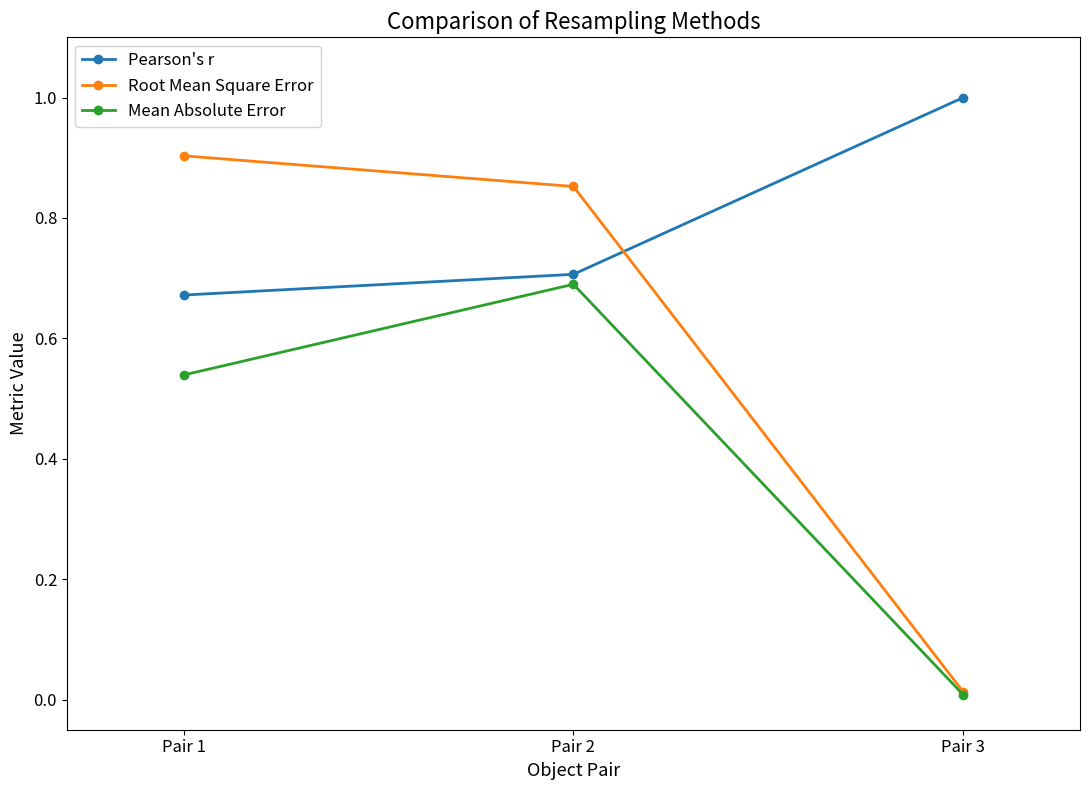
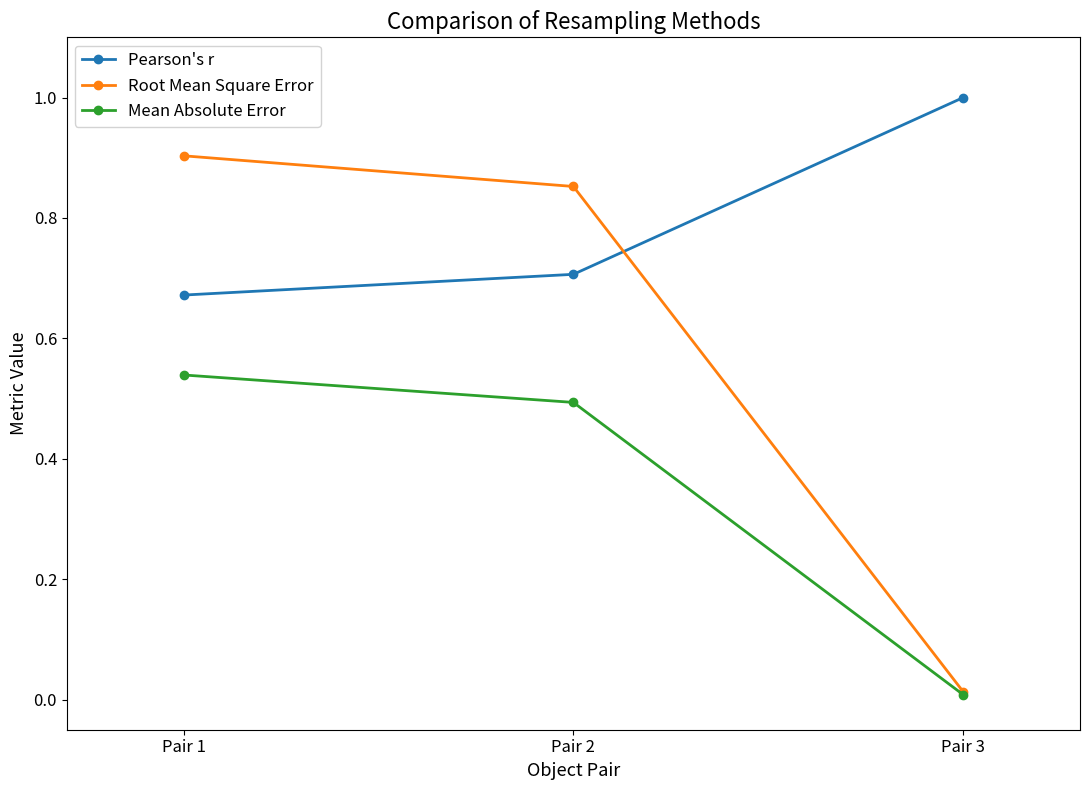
Mean Absolute Error, Pair 2: 0.69 -> 0.49
